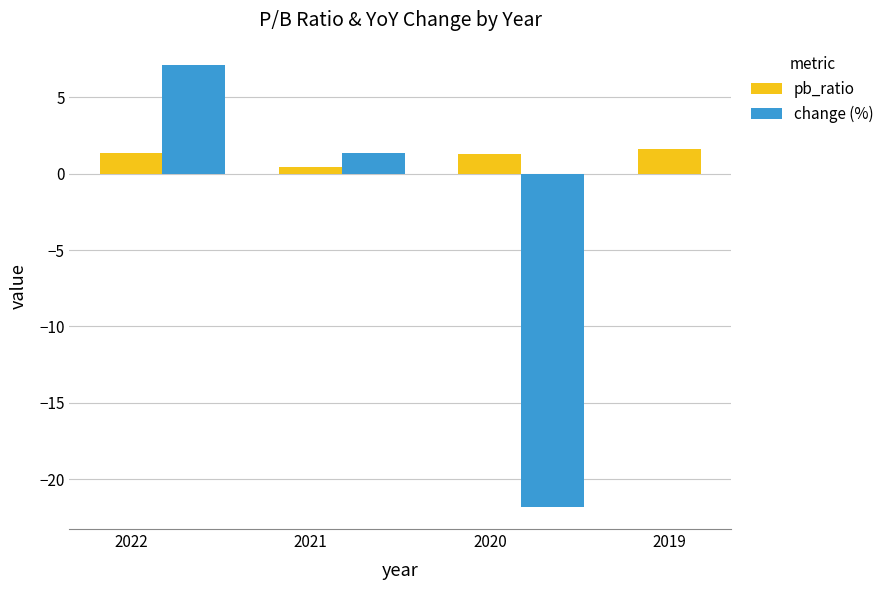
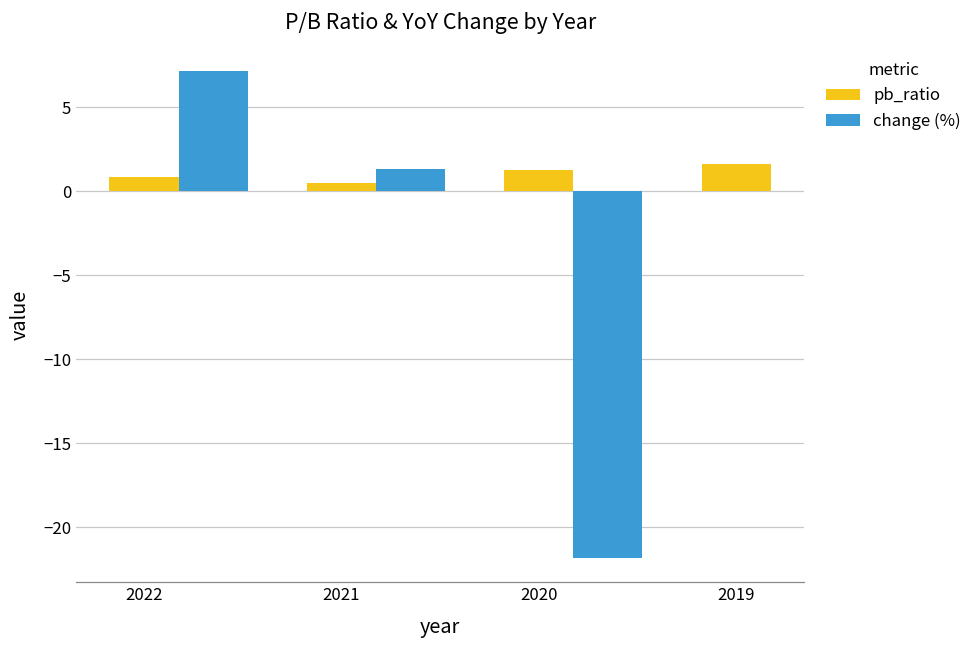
pb_ratio, 2022: 1.4 -> 0.8
